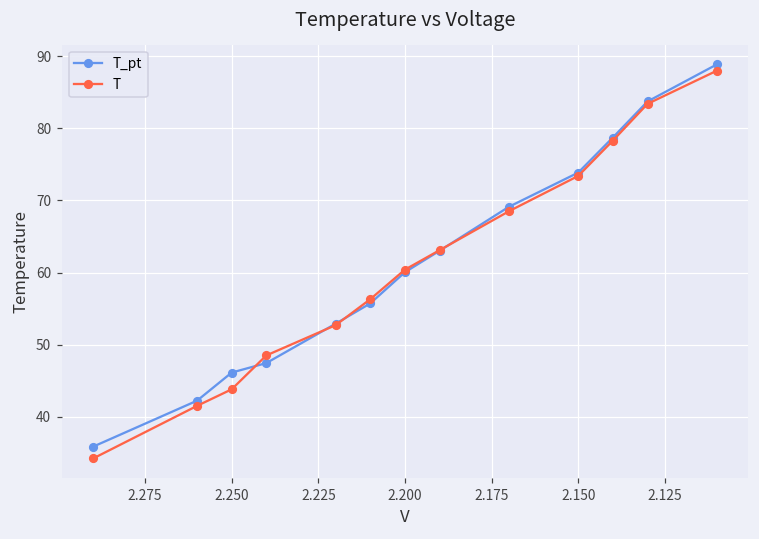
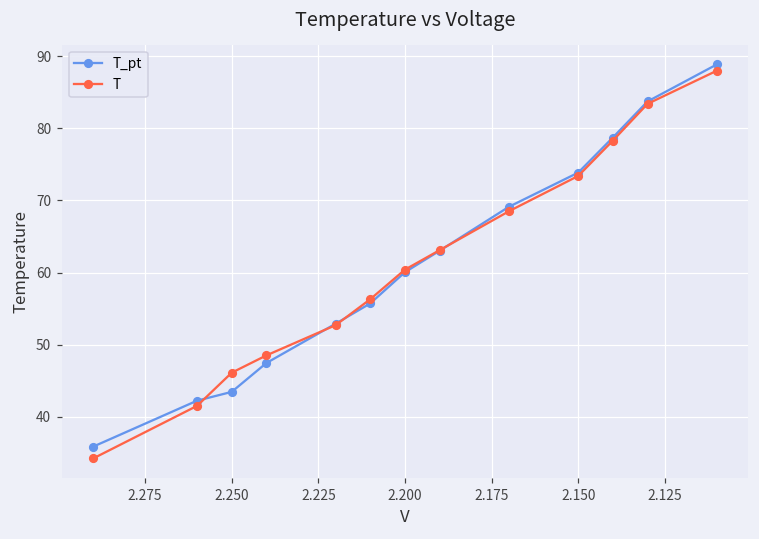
T_pt, 2.250: 46 -> 43
T, 2.250: 44 -> 46
